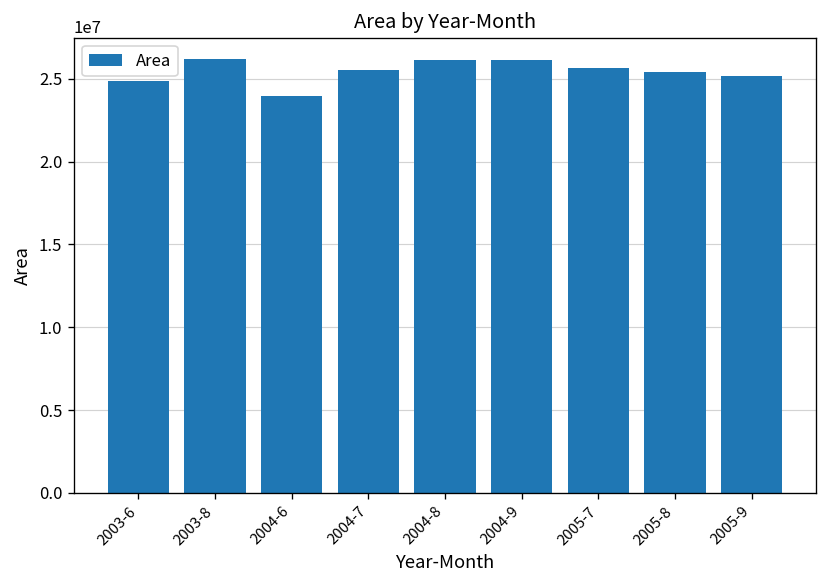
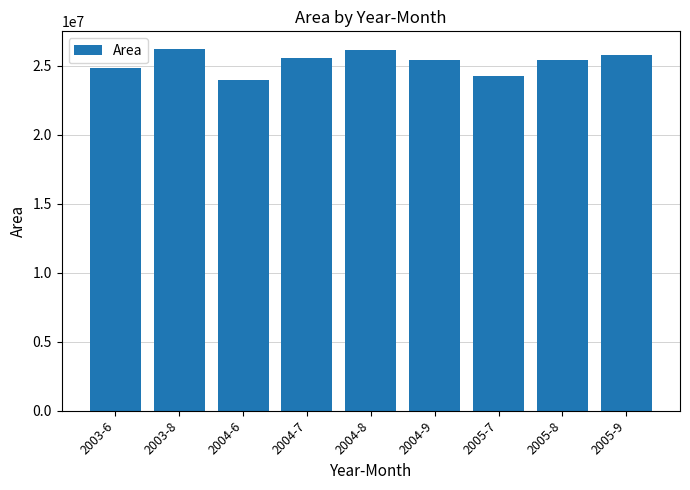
2004-9: 26100000 -> 25400000
2005-7: 25700000 -> 24300000
2005-9: 25200000 -> 25800000
